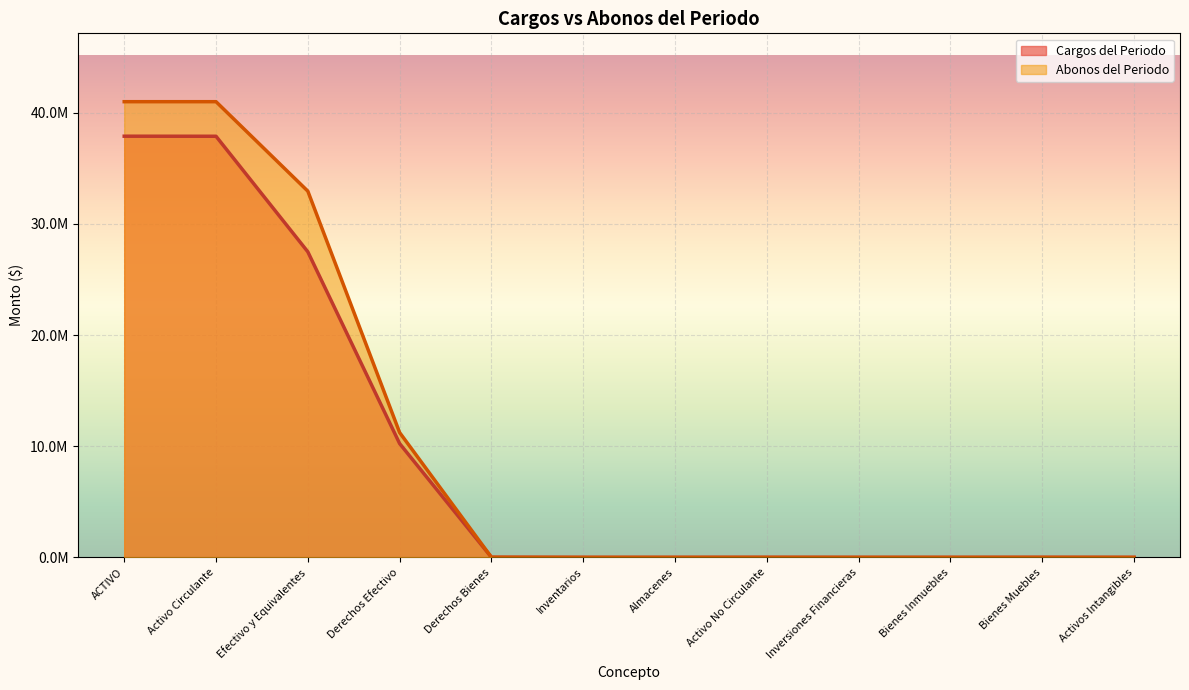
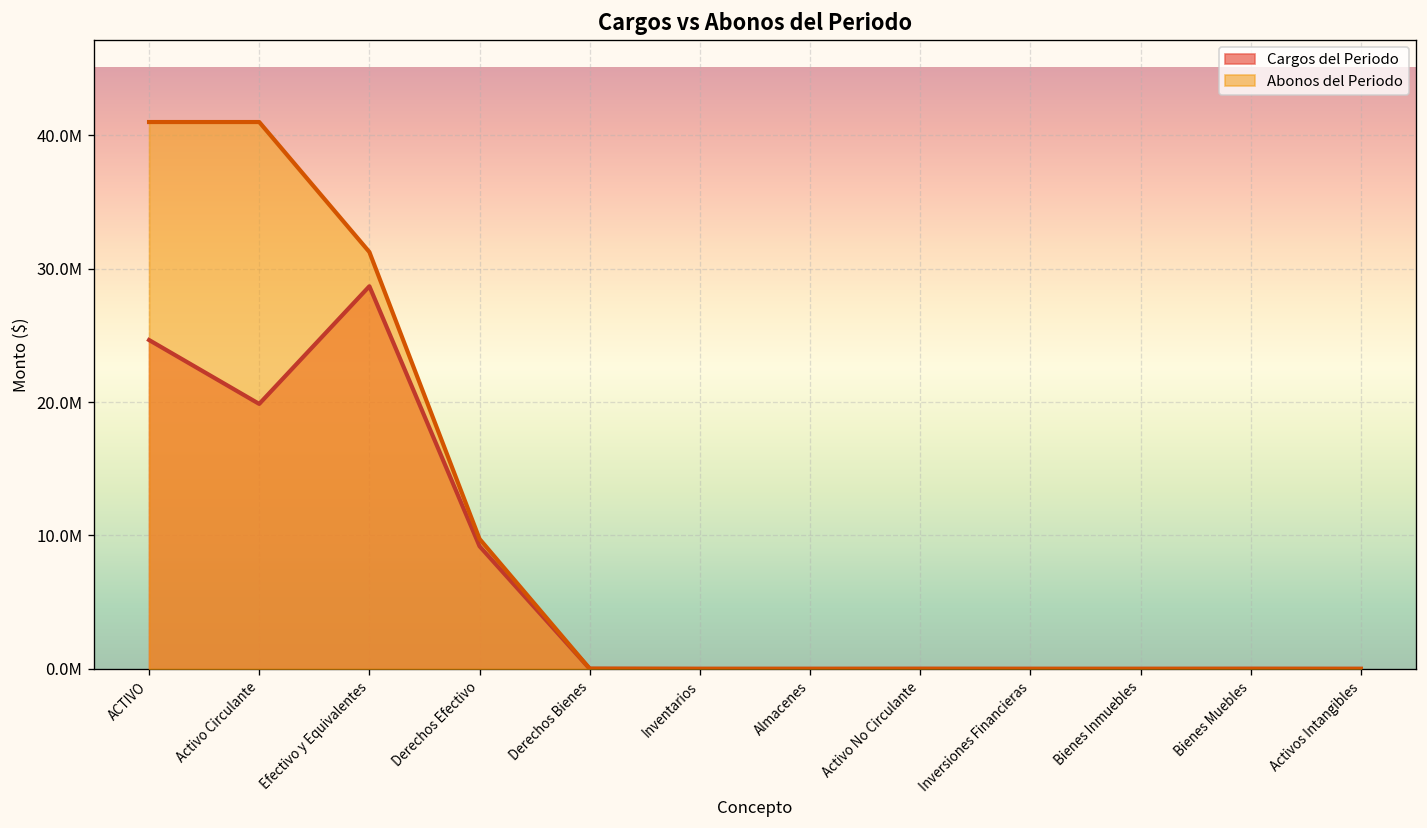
Cargos del Periodo, ACTIVO: 37900000 -> 24600000
Cargos del Periodo, Activo Circulante: 37900000 -> 19900000
Cargos del Periodo, Efectivo y Equivalentes: 27500000 -> 28700000
Abonos del Periodo, Efectivo y Equivalentes: 32900000 -> 31200000
Cargos del Periodo, Derechos Efectivo: 10200000 -> 9200000
Abonos del Periodo, Derechos Efectivo: 11200000 -> 9700000
